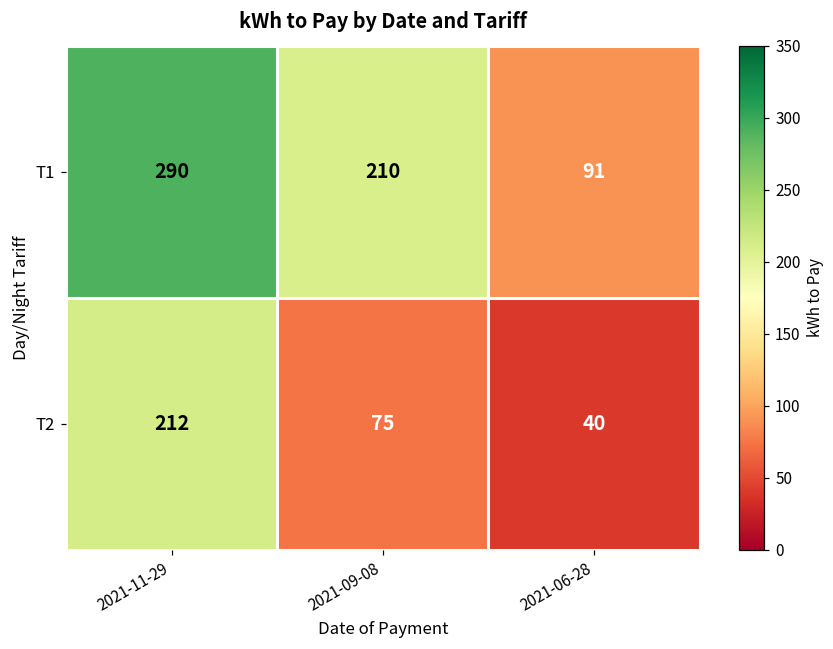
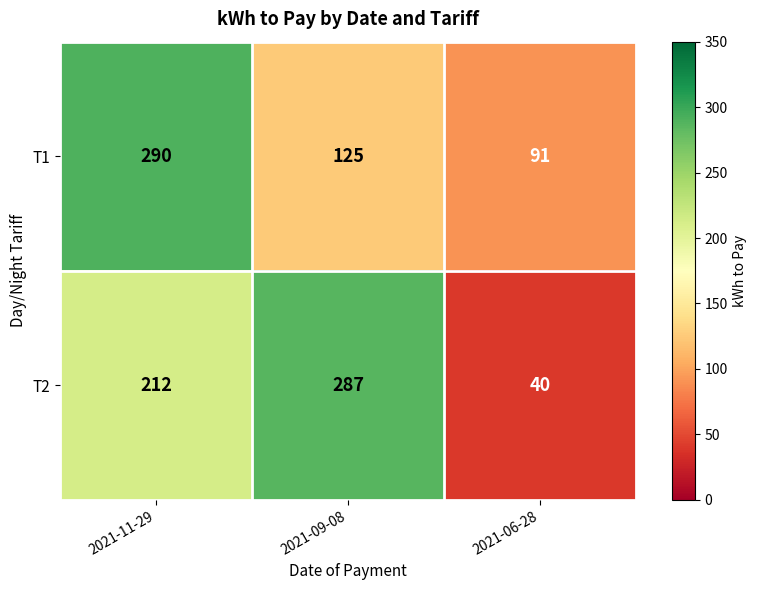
T1, 2021-09-08: 210 -> 125
T2, 2021-09-08: 75 -> 287
